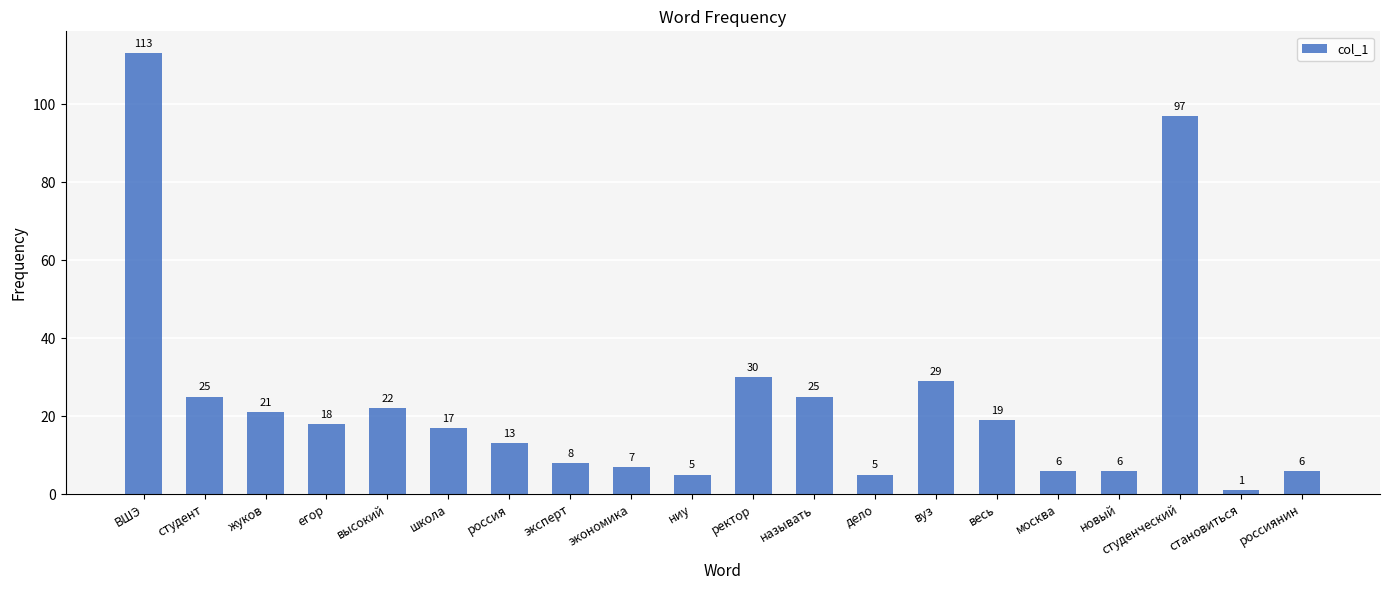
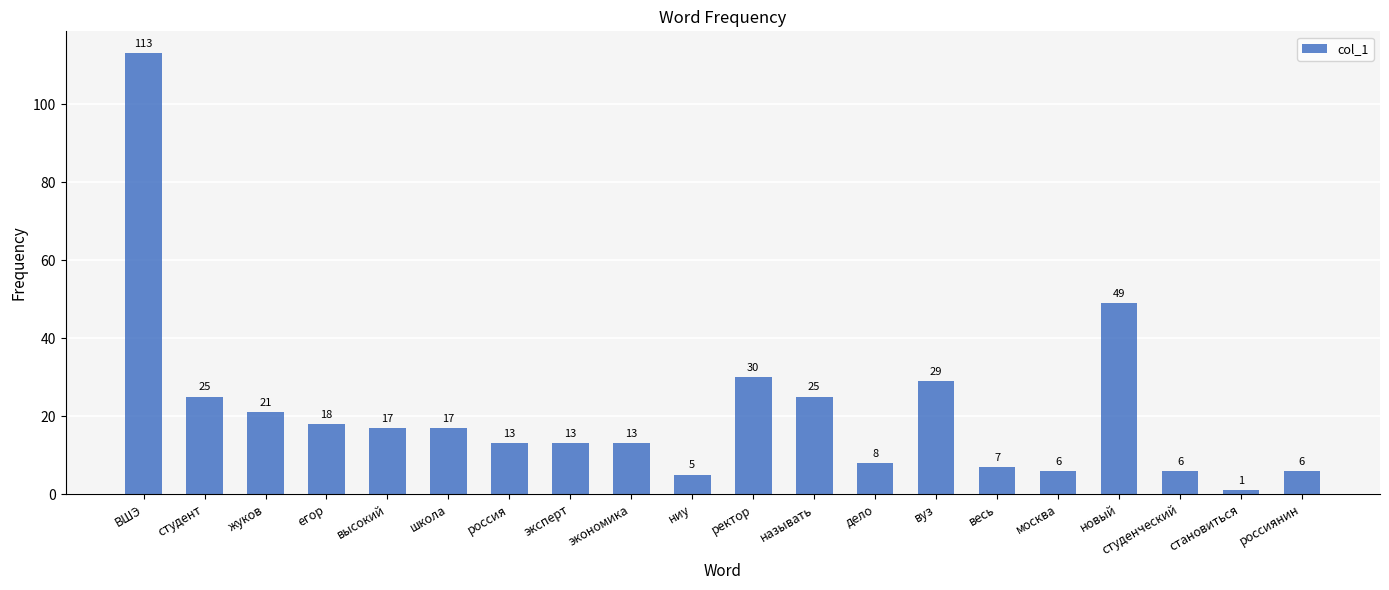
высокий: 22 -> 17
эксперт: 8 -> 13
экономика: 7 -> 13
дело: 5 -> 8
весь: 19 -> 7
новый: 6 -> 49
студенческий: 97 -> 6
